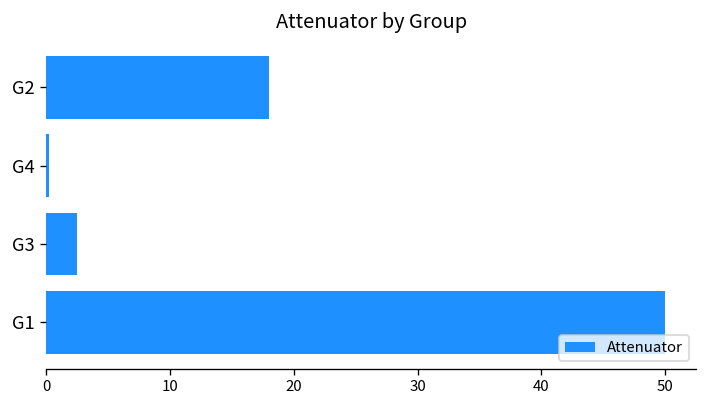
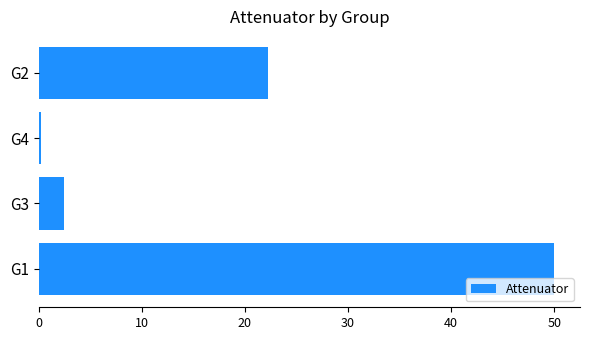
G2: 18.0 -> 22.2
